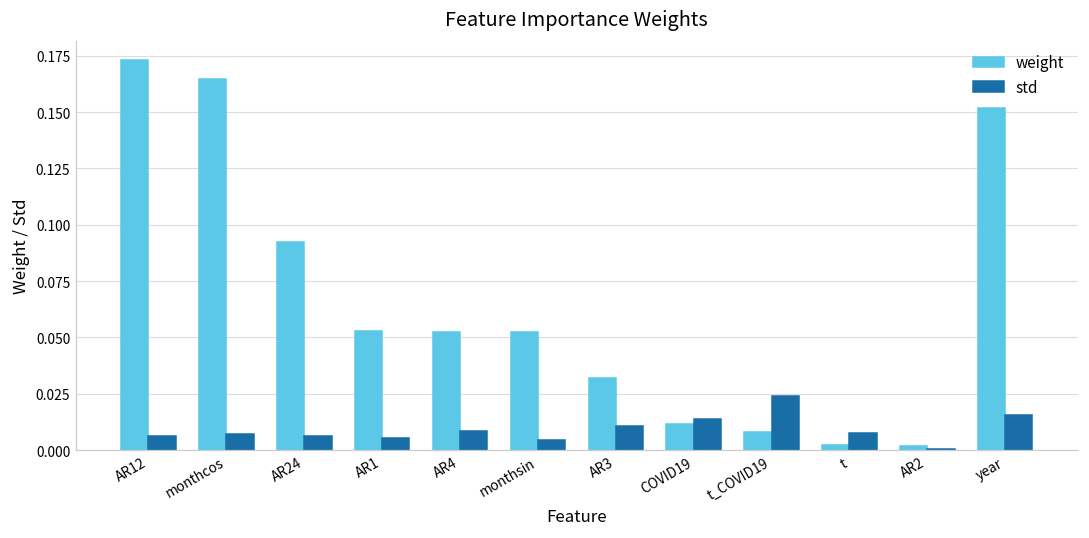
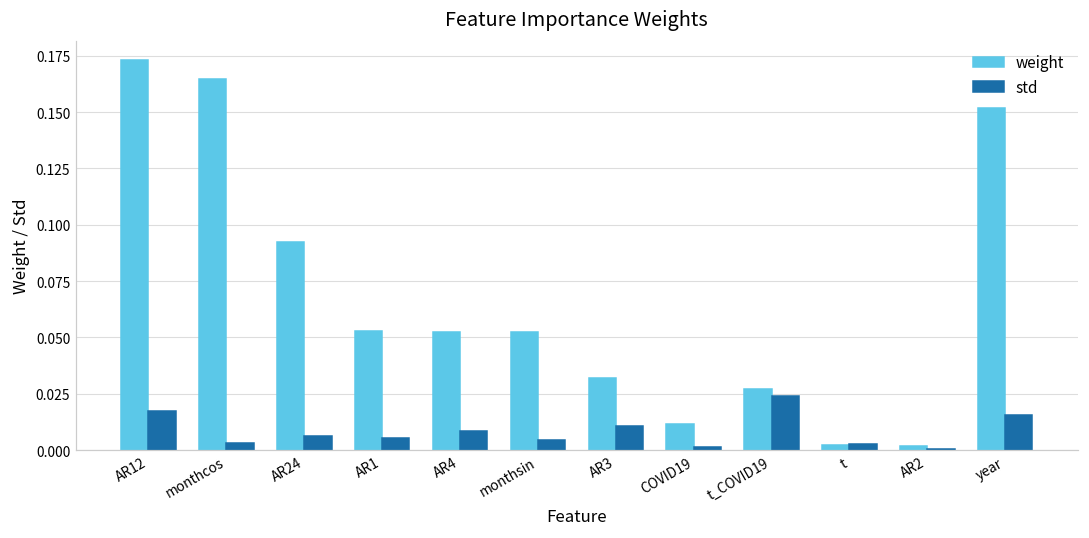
std, AR12: 0.006 -> 0.017
std, monthcos: 0.007 -> 0.003
std, COVID19: 0.014 -> 0.001
weight, t_COVID19: 0.008 -> 0.027
std, t: 0.008 -> 0.003
